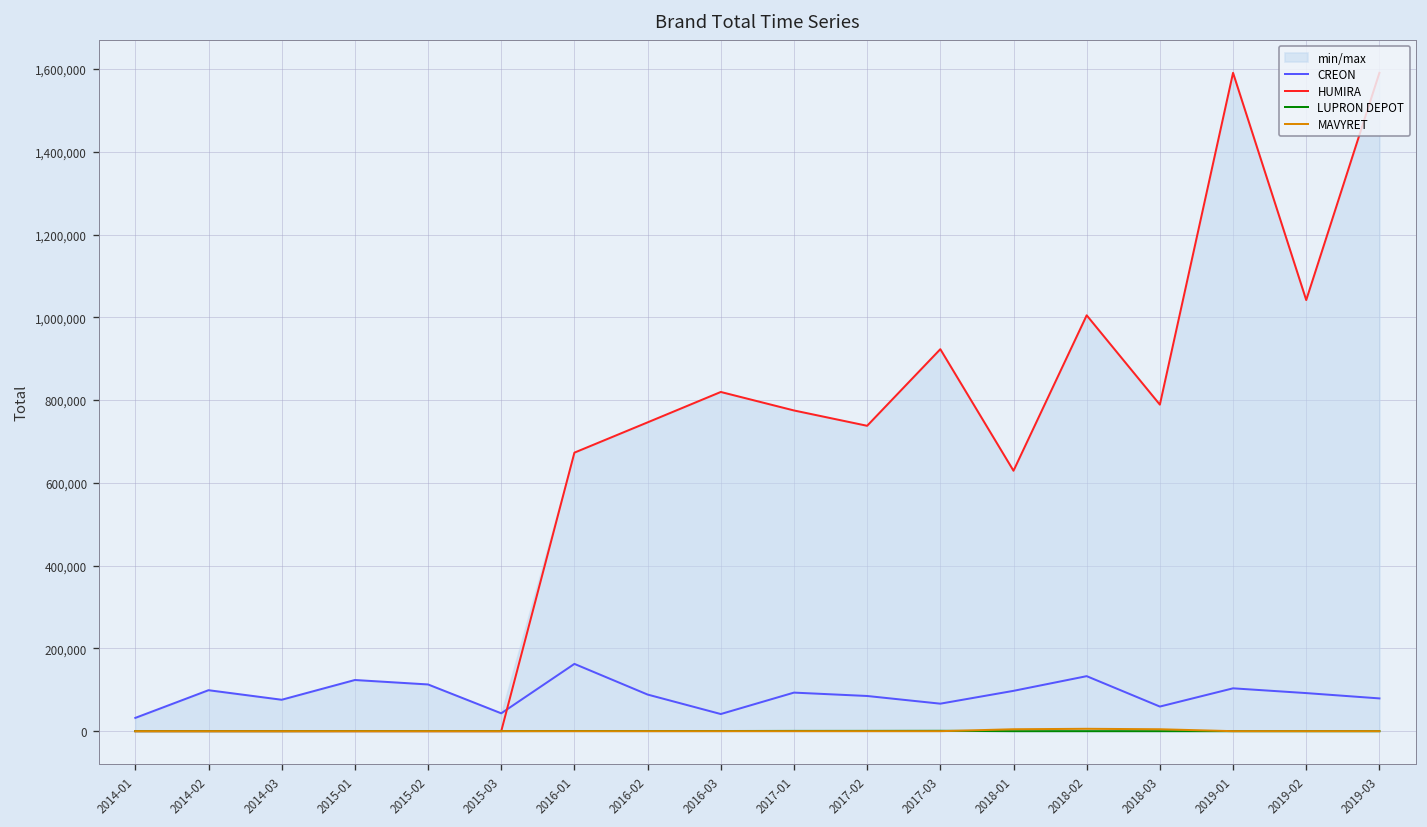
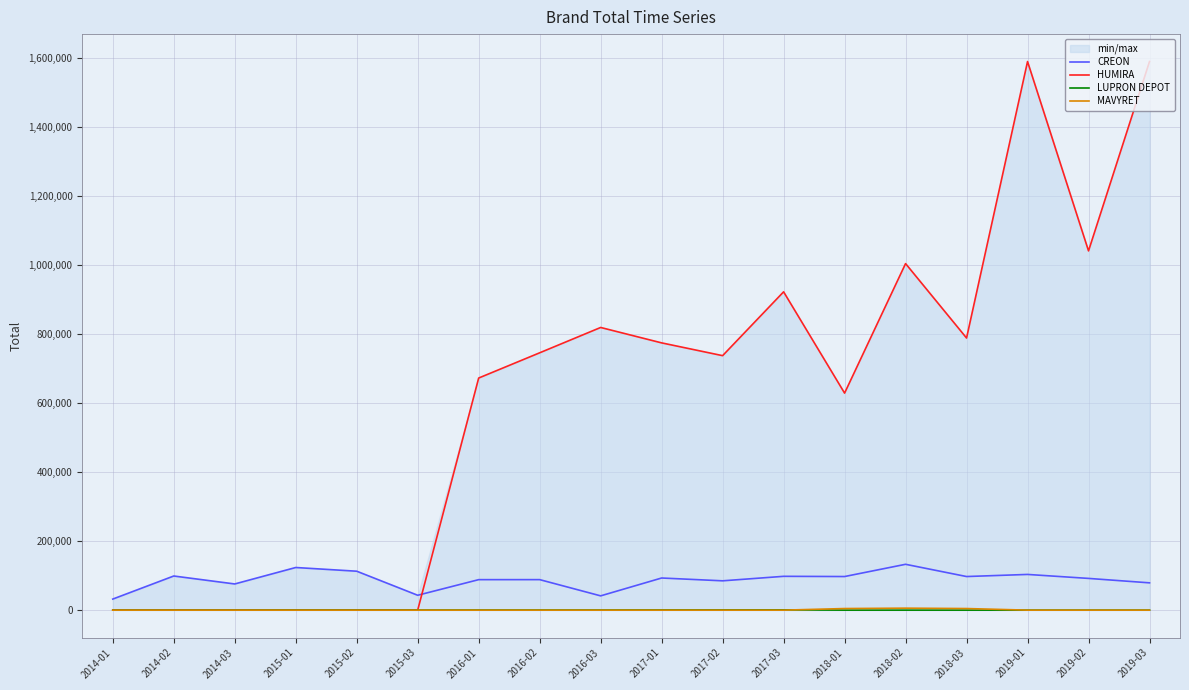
CREON, 2016-01: 160,000 -> 90,000
CREON, 2017-03: 70,000 -> 100,000
CREON, 2018-03: 60,000 -> 100,000
